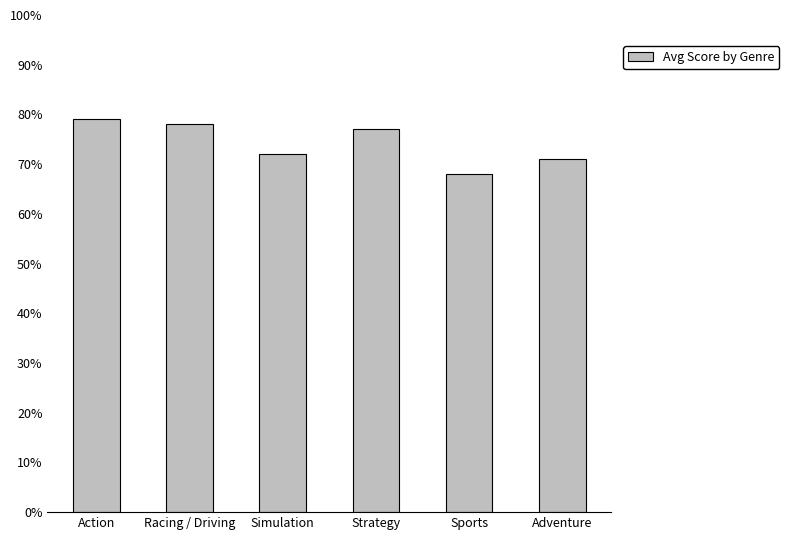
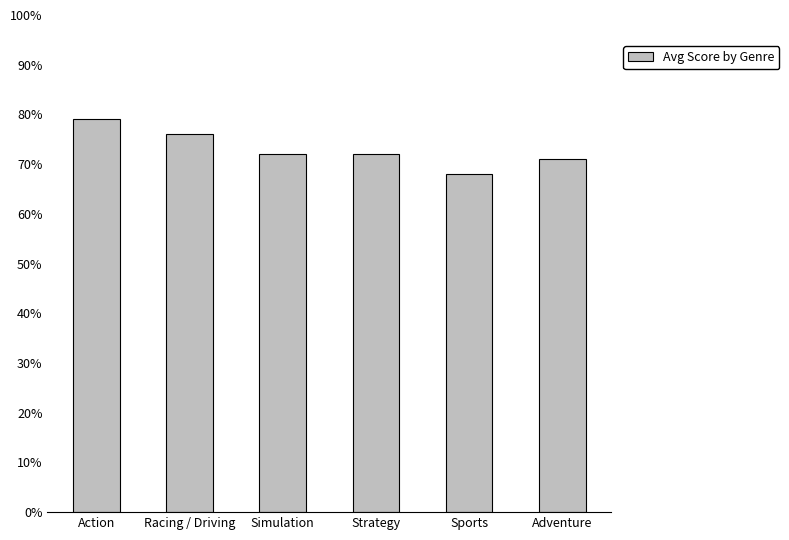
Racing / Driving: 78% -> 76%
Strategy: 77% -> 72%
